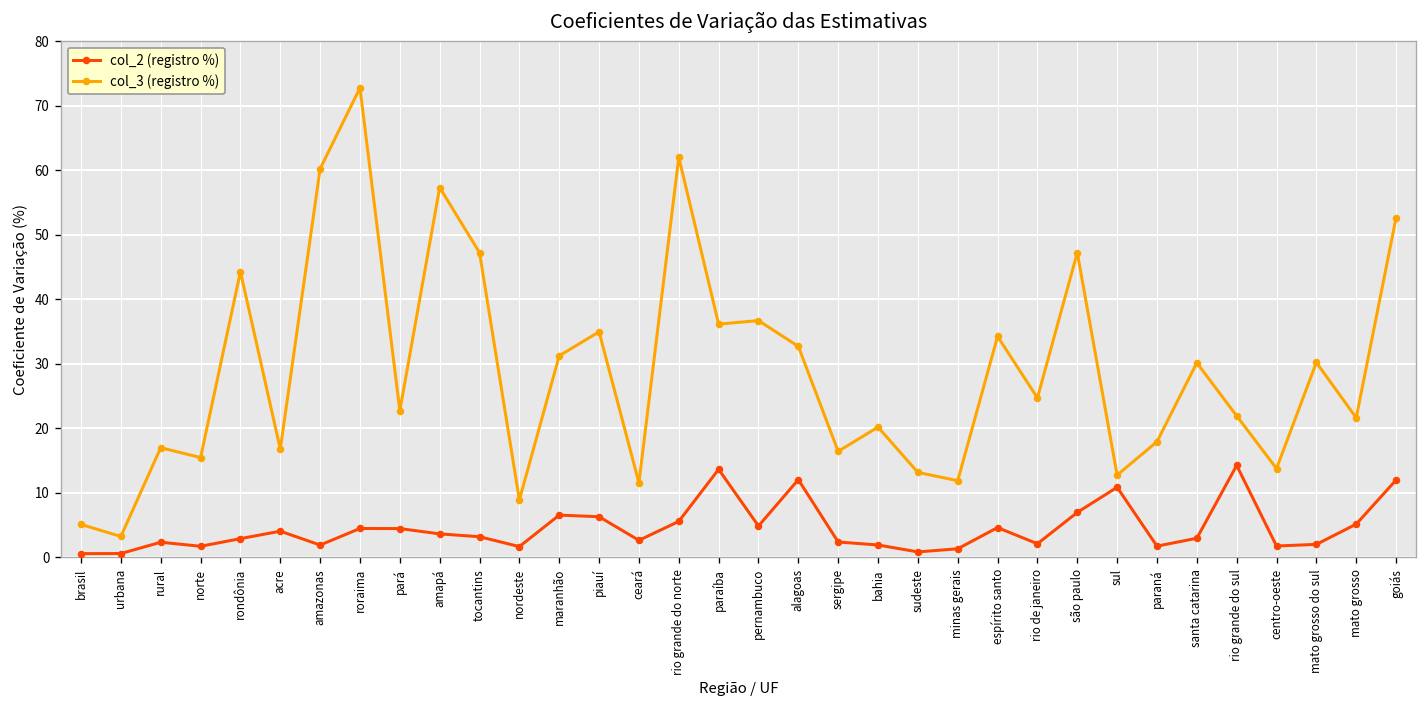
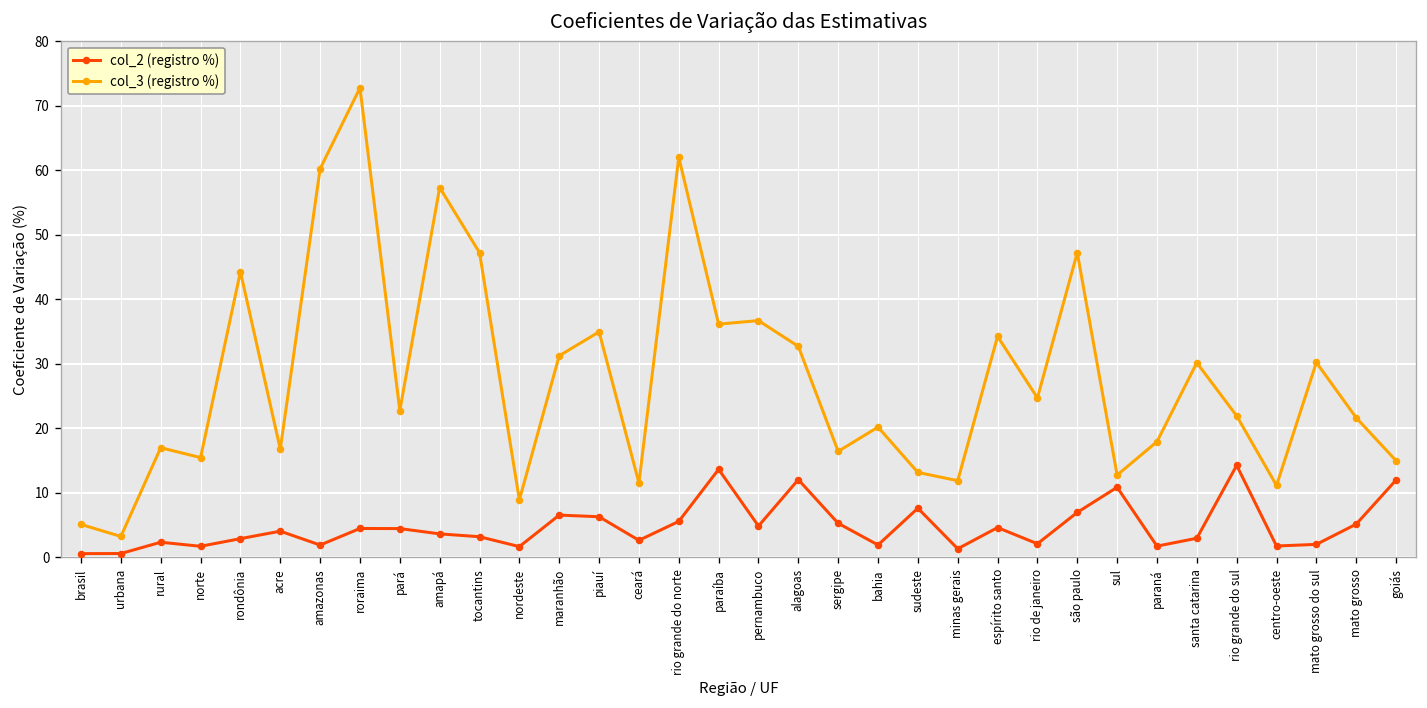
col_2 (registro %), sergipe: 2 -> 5
col_2 (registro %), sudeste: 1 -> 8
col_3 (registro %), centro-oeste: 14 -> 11
col_3 (registro %), goiás: 53 -> 15
